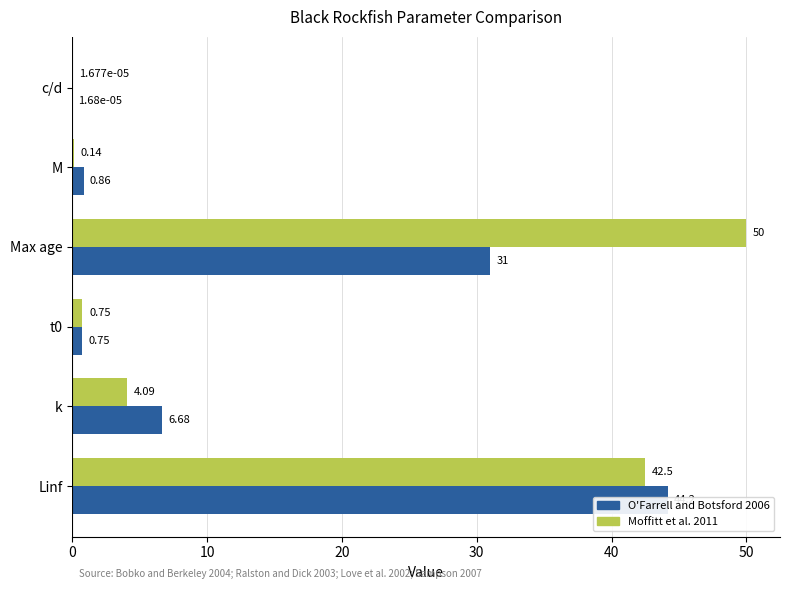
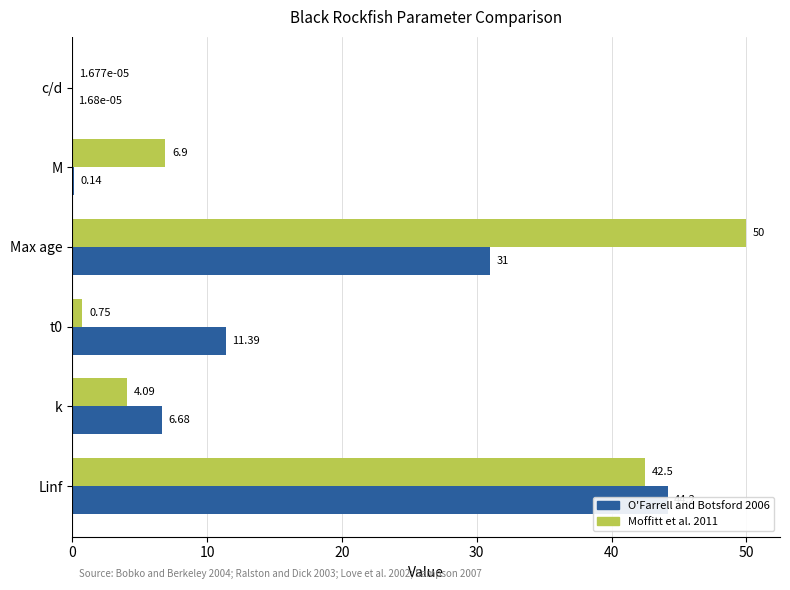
Moffitt et al. 2011, M: 0.14 -> 6.9
O'Farrell and Botsford 2006, M: 0.86 -> 0.14
O'Farrell and Botsford 2006, t0: 0.75 -> 11.39
